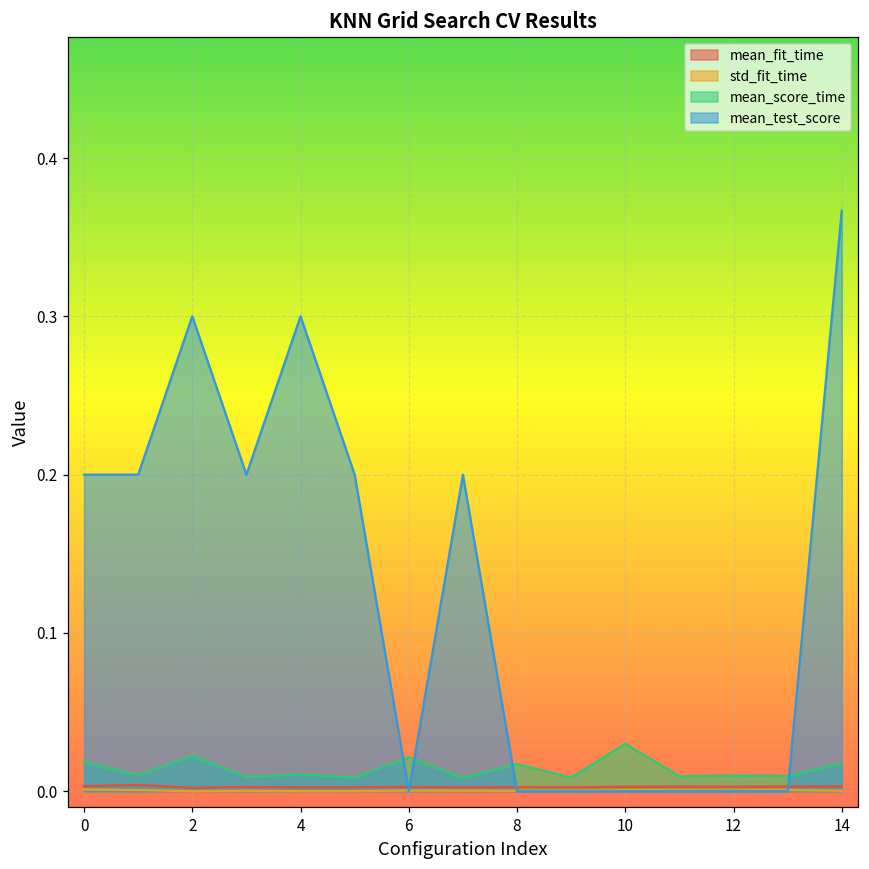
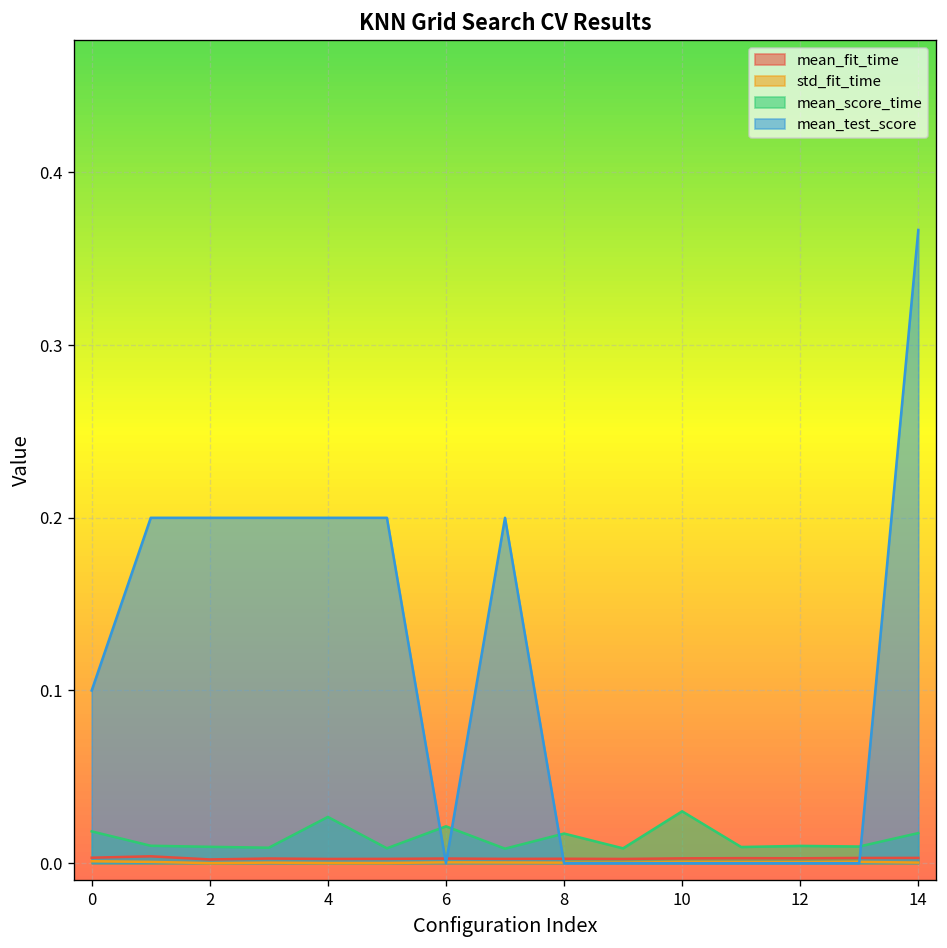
mean_test_score, 0: 0.2 -> 0.1
mean_score_time, 2: 0.022 -> 0.009
mean_test_score, 2: 0.3 -> 0.2
mean_score_time, 4: 0.011 -> 0.027
mean_test_score, 4: 0.3 -> 0.2
